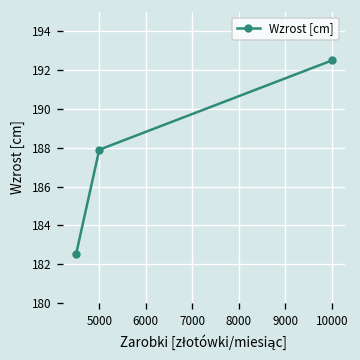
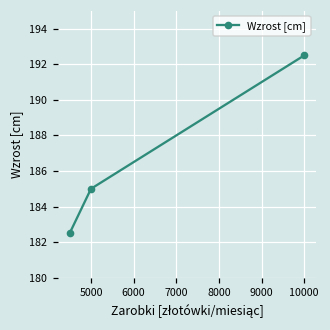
5000: 187.9 -> 185.0
